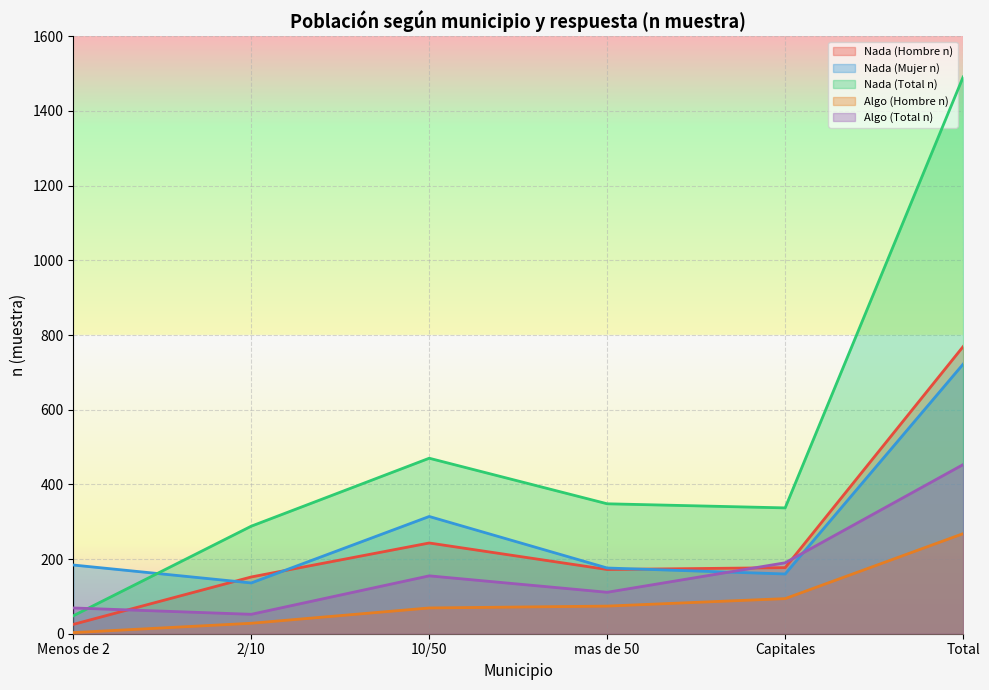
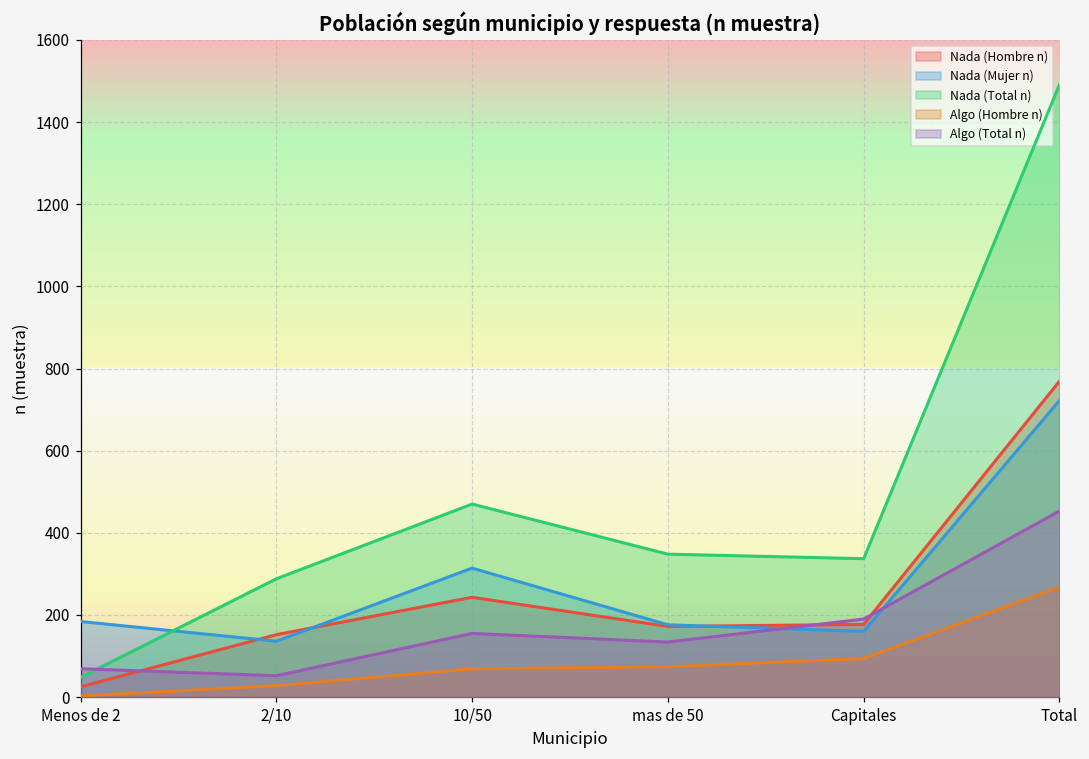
Algo (Total n), mas de 50: 110 -> 130
